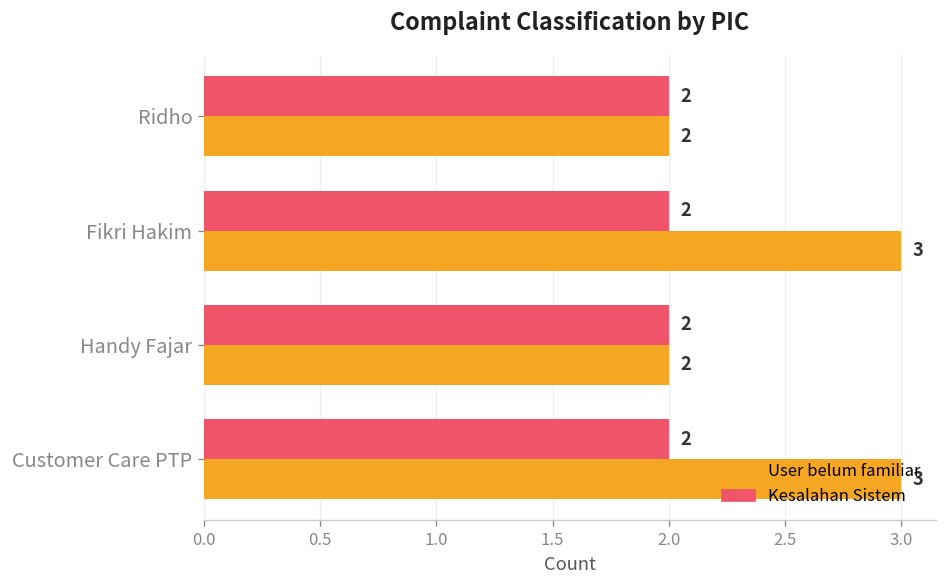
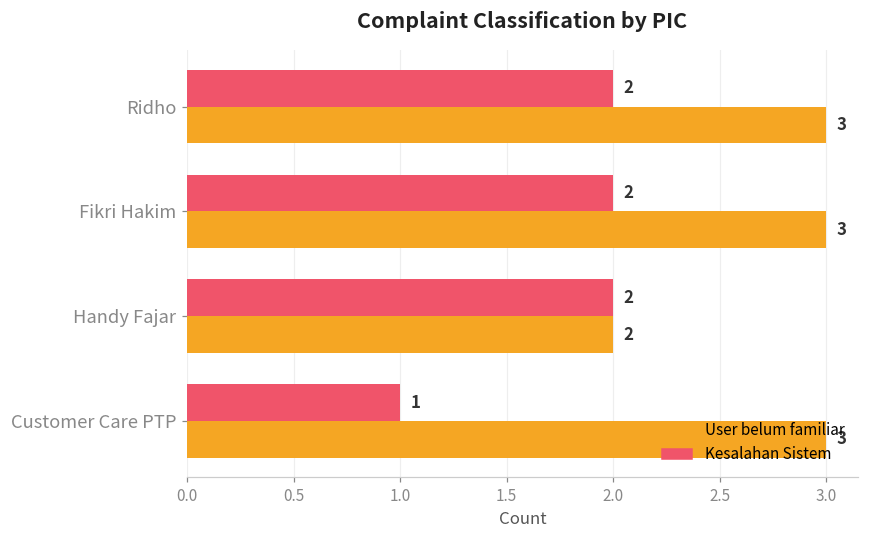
User belum familiar, Ridho: 2 -> 3
Kesalahan Sistem, Customer Care PTP: 2 -> 1
